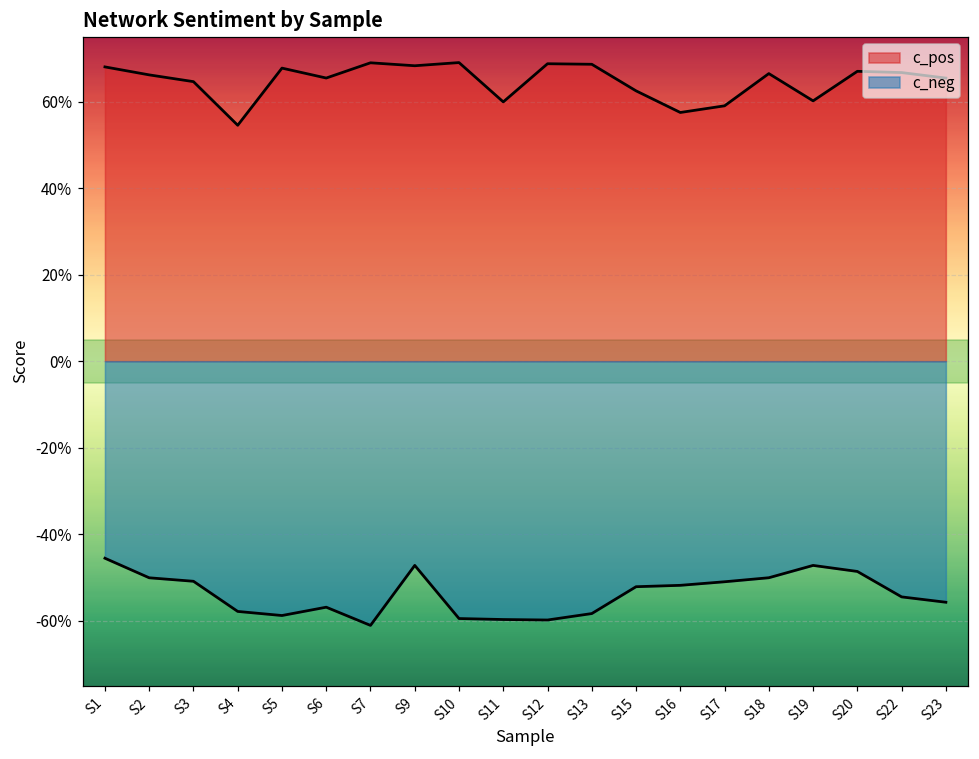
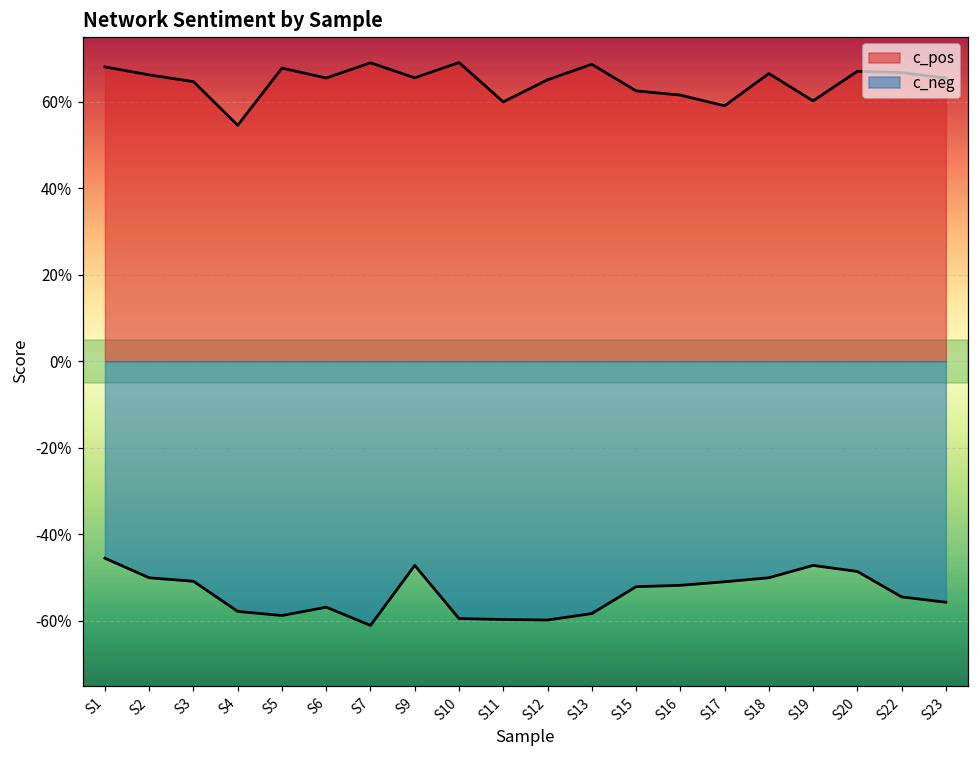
c_pos, S9: 68% -> 65%
c_pos, S12: 69% -> 65%
c_pos, S16: 57% -> 62%
